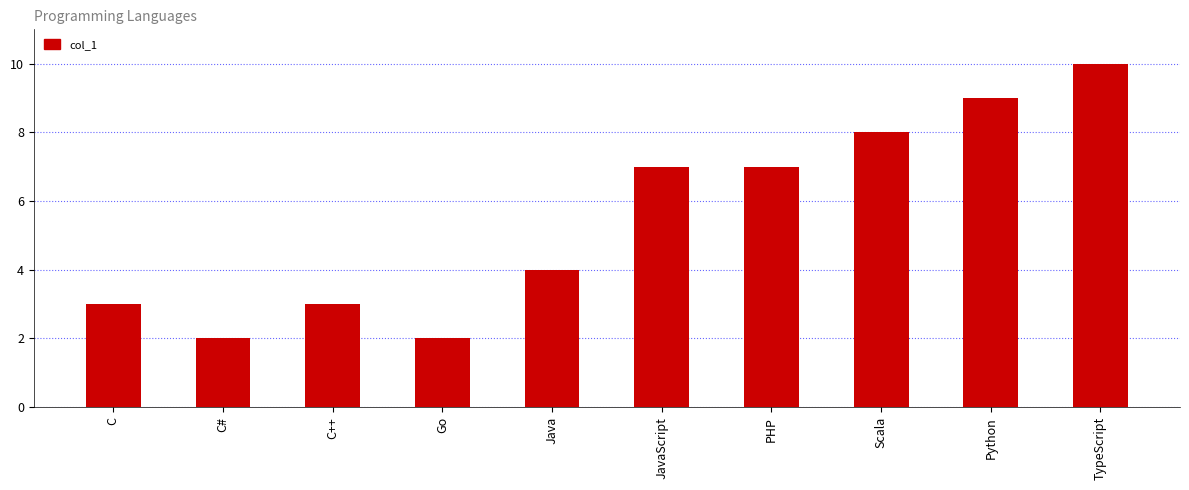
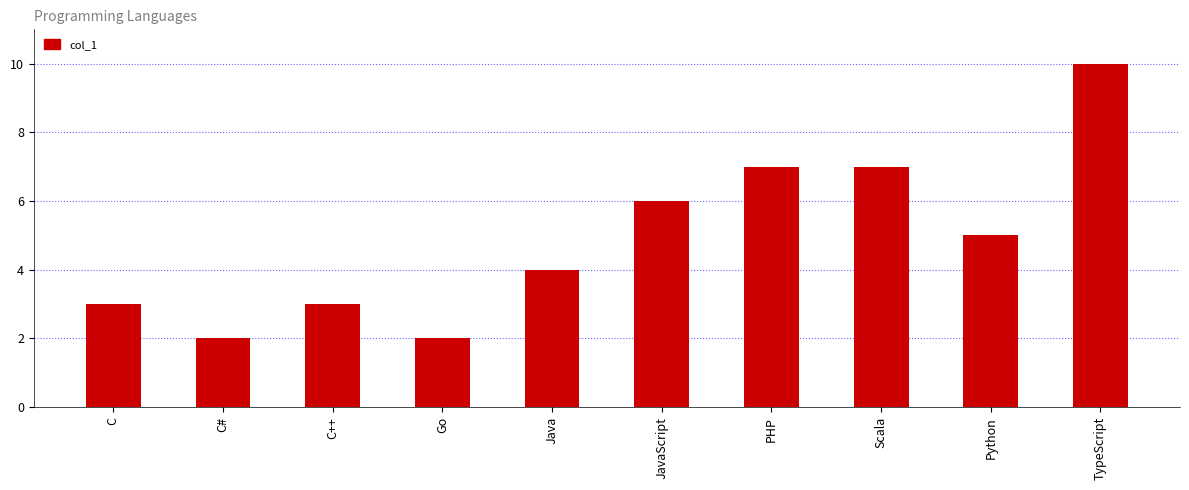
JavaScript: 7 -> 6
Scala: 8 -> 7
Python: 9 -> 5
